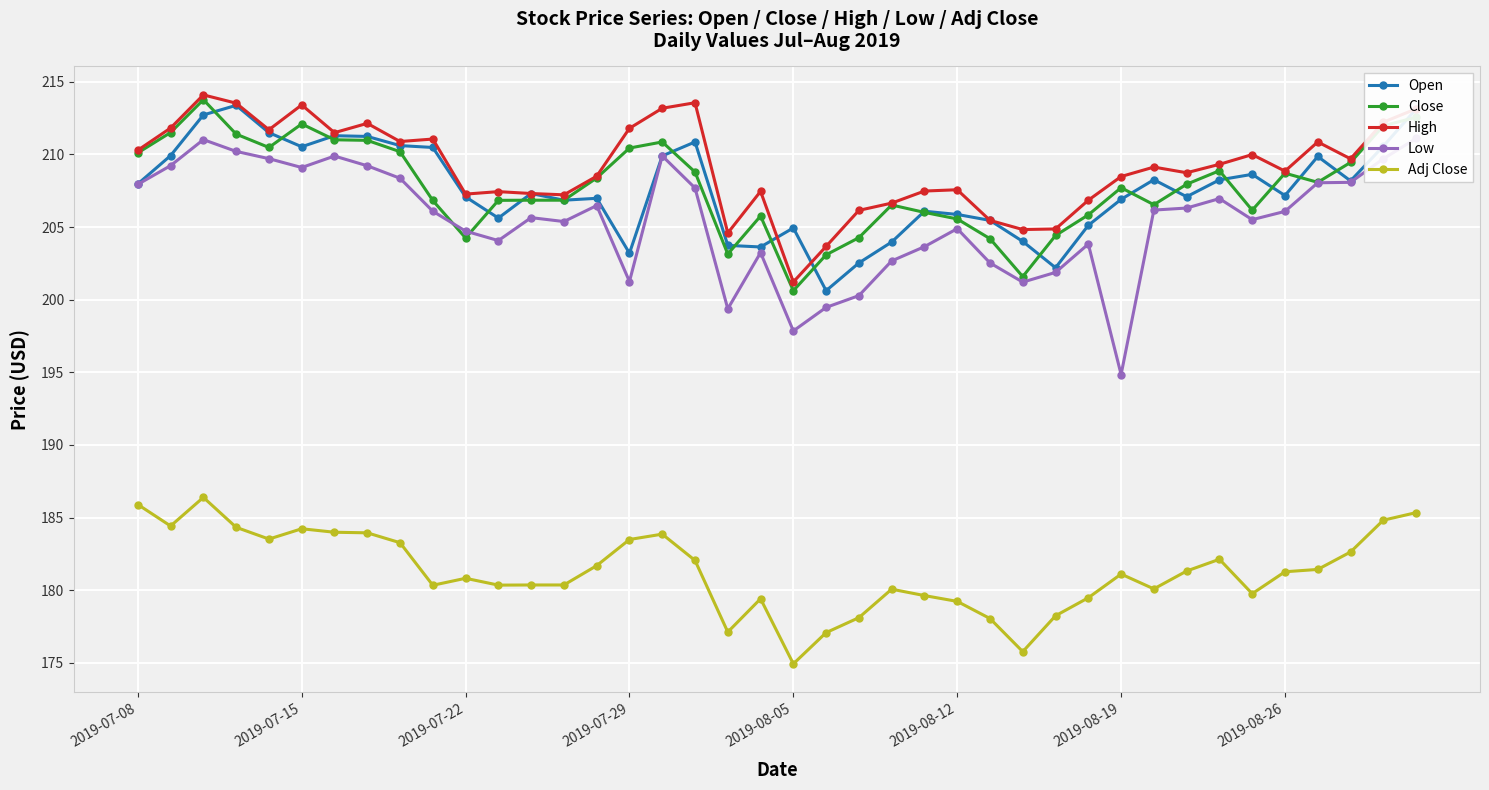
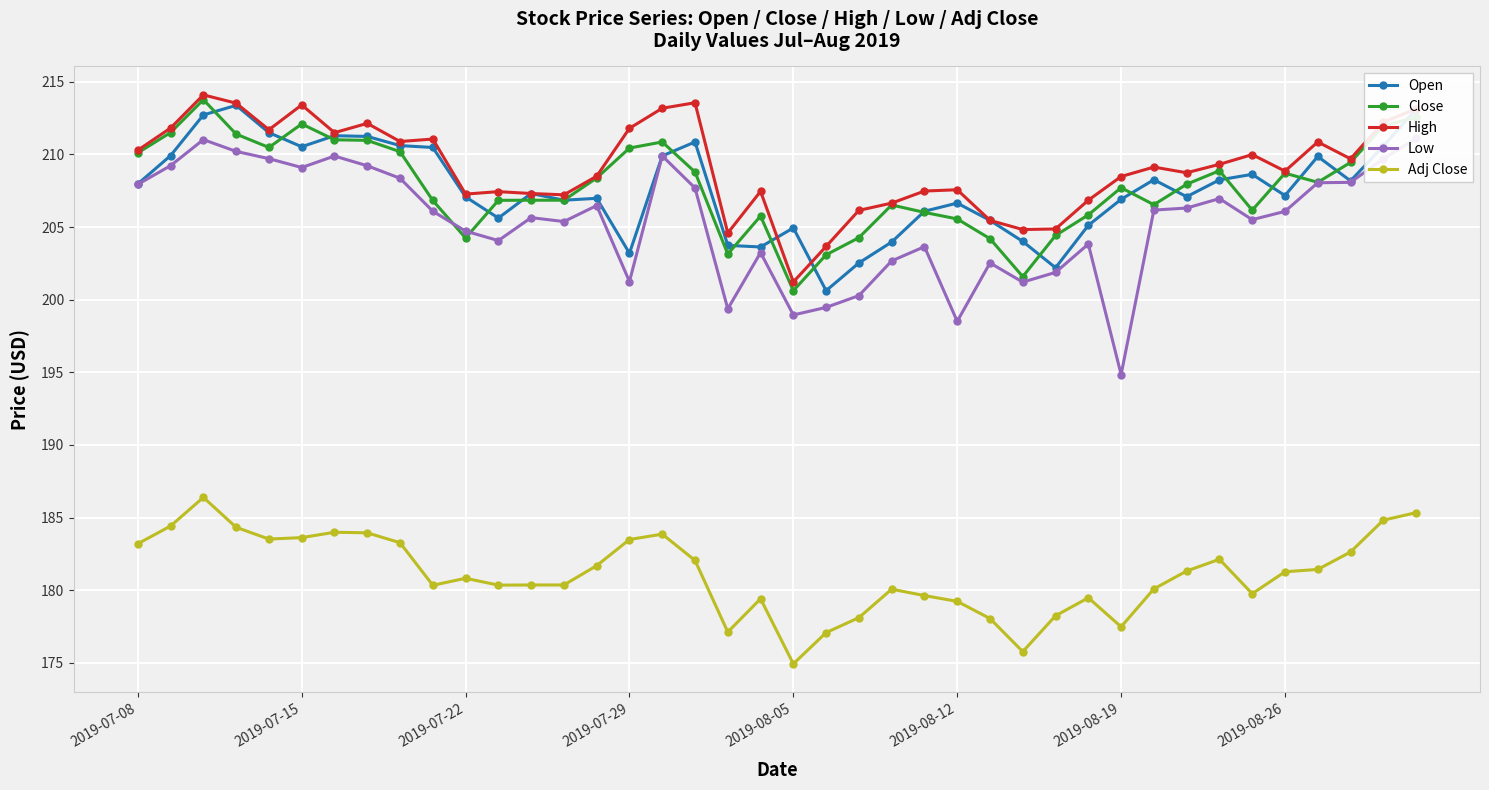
Adj Close, 2019-07-08: 185.9 -> 183.2
Adj Close, 2019-07-15: 184.2 -> 183.6
Low, 2019-08-05: 197.9 -> 199.0
Open, 2019-08-12: 205.9 -> 206.7
Low, 2019-08-12: 204.9 -> 198.5
Adj Close, 2019-08-19: 181.1 -> 177.5
